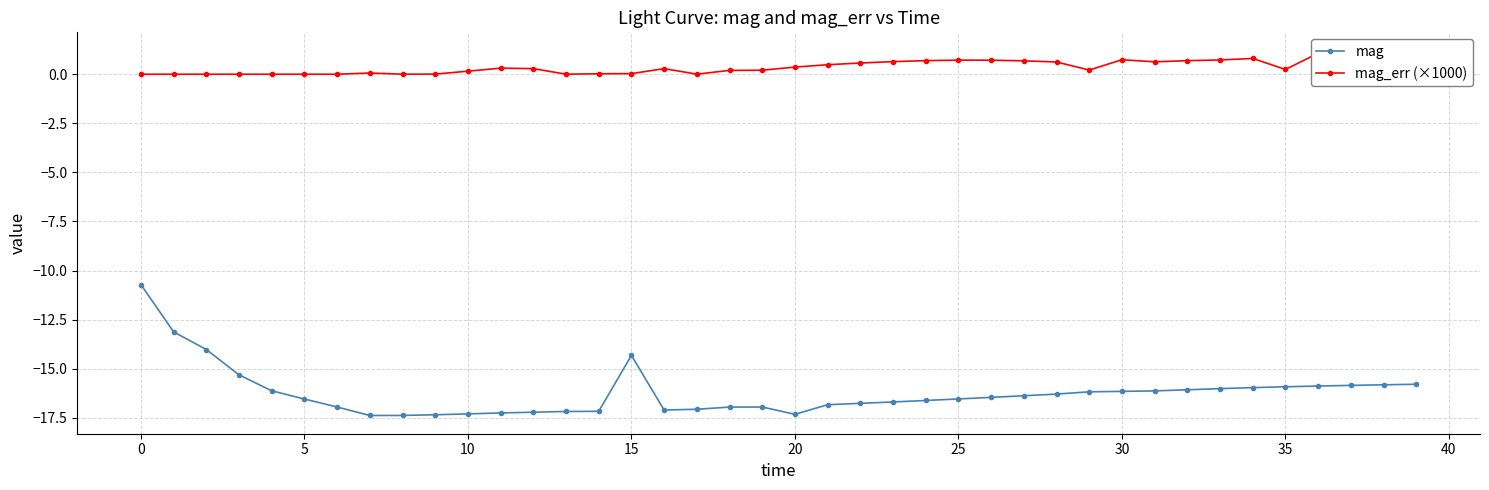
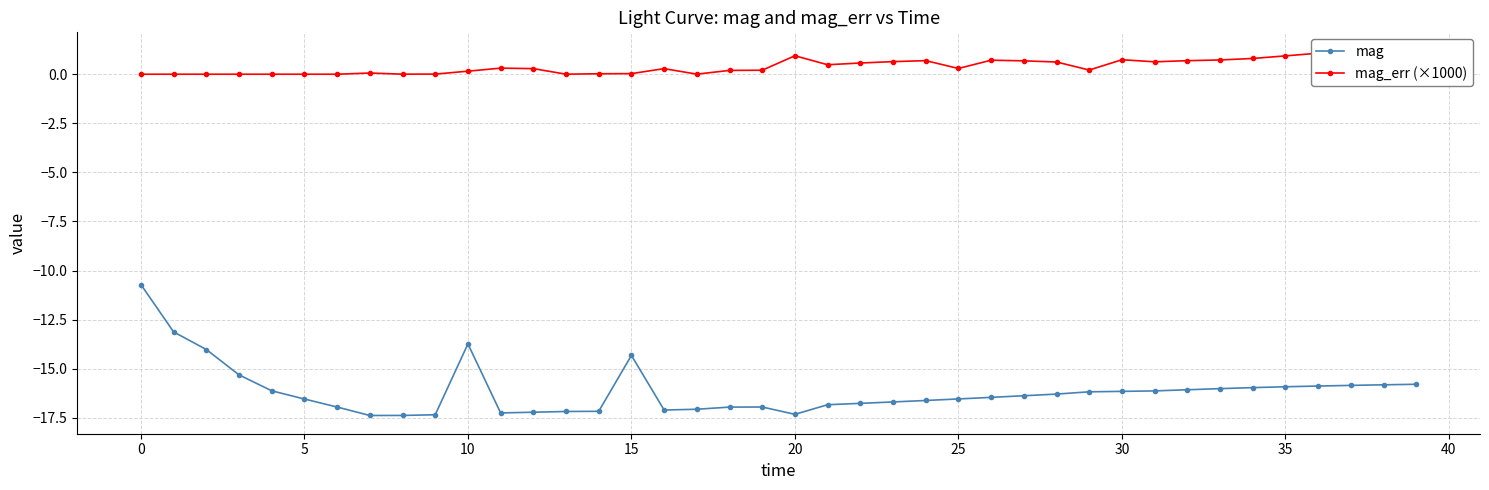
mag, 10: -17.3 -> -13.7
mag_err (×1000), 20: 0.4 -> 0.9
mag_err (×1000), 25: 0.7 -> 0.3
mag_err (×1000), 35: 0.2 -> 0.9
